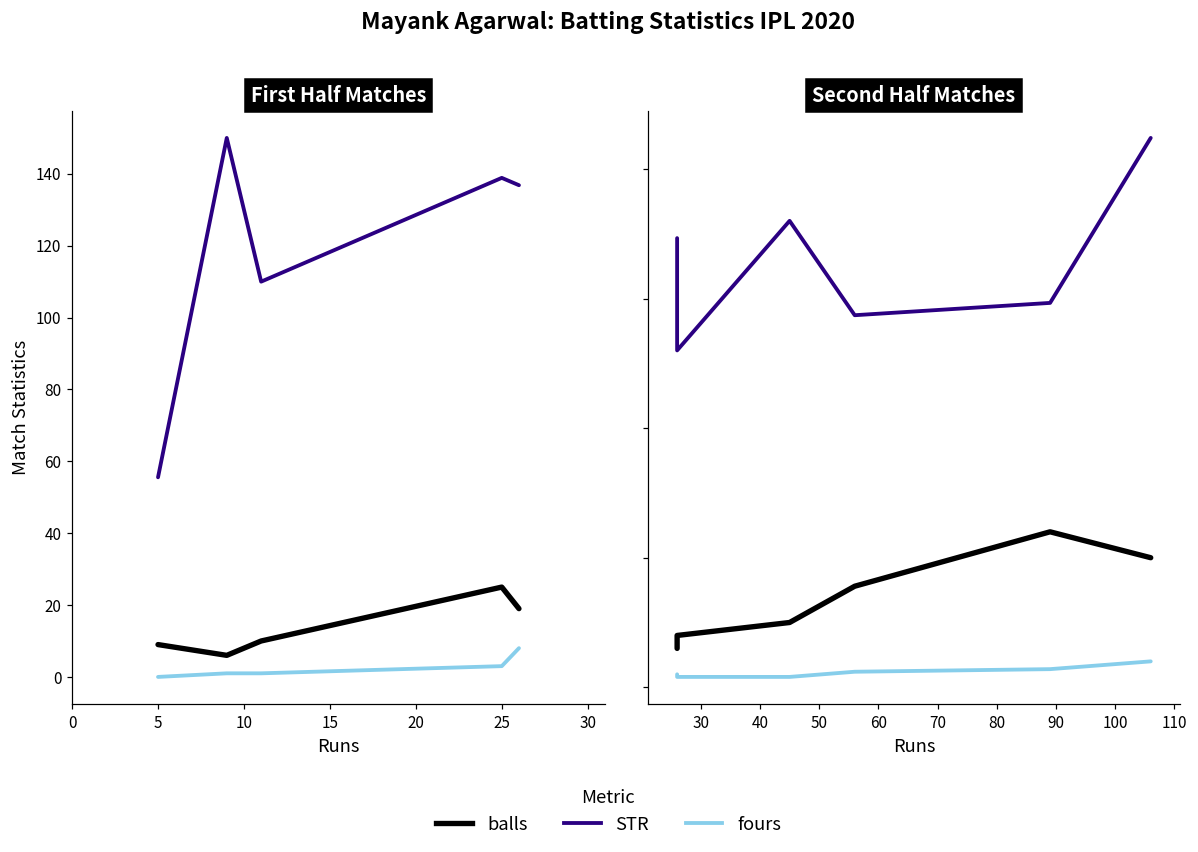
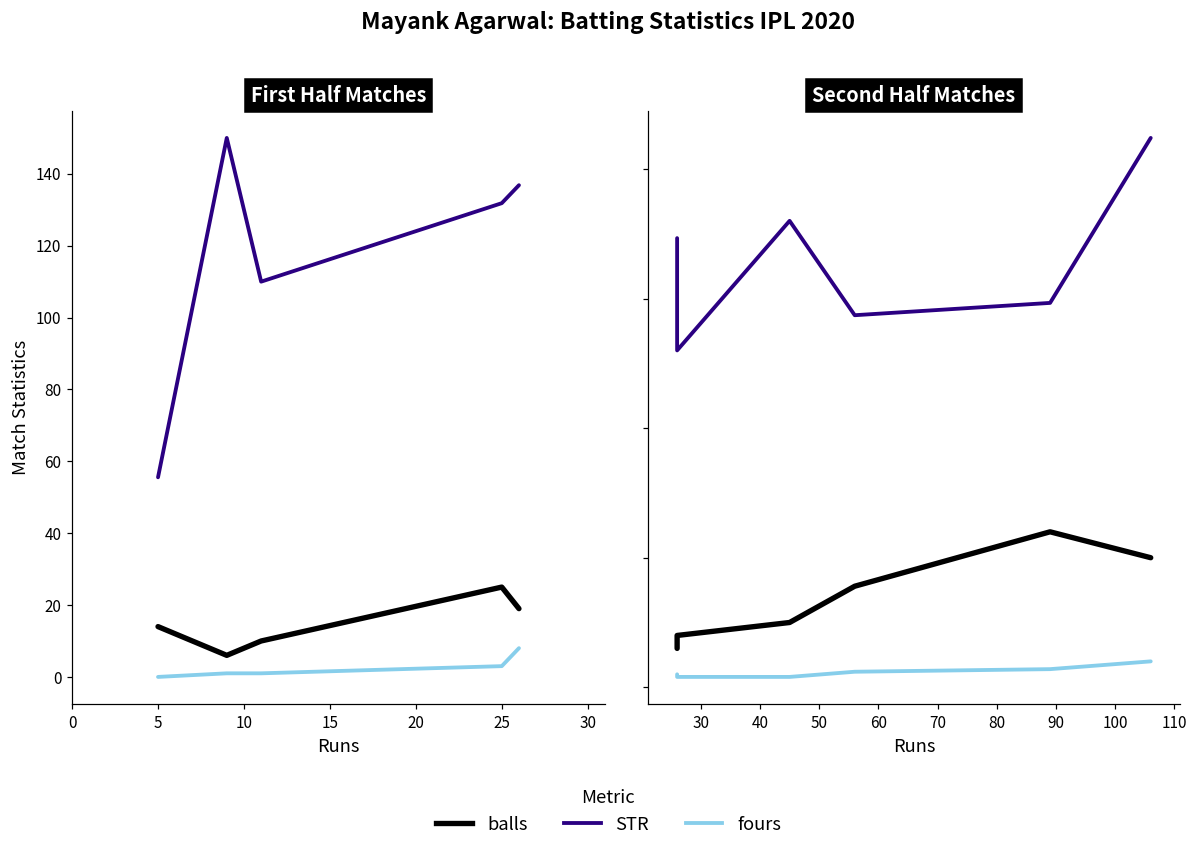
First Half Matches, balls, 5: 9 -> 14
First Half Matches, STR, 25: 139 -> 132
